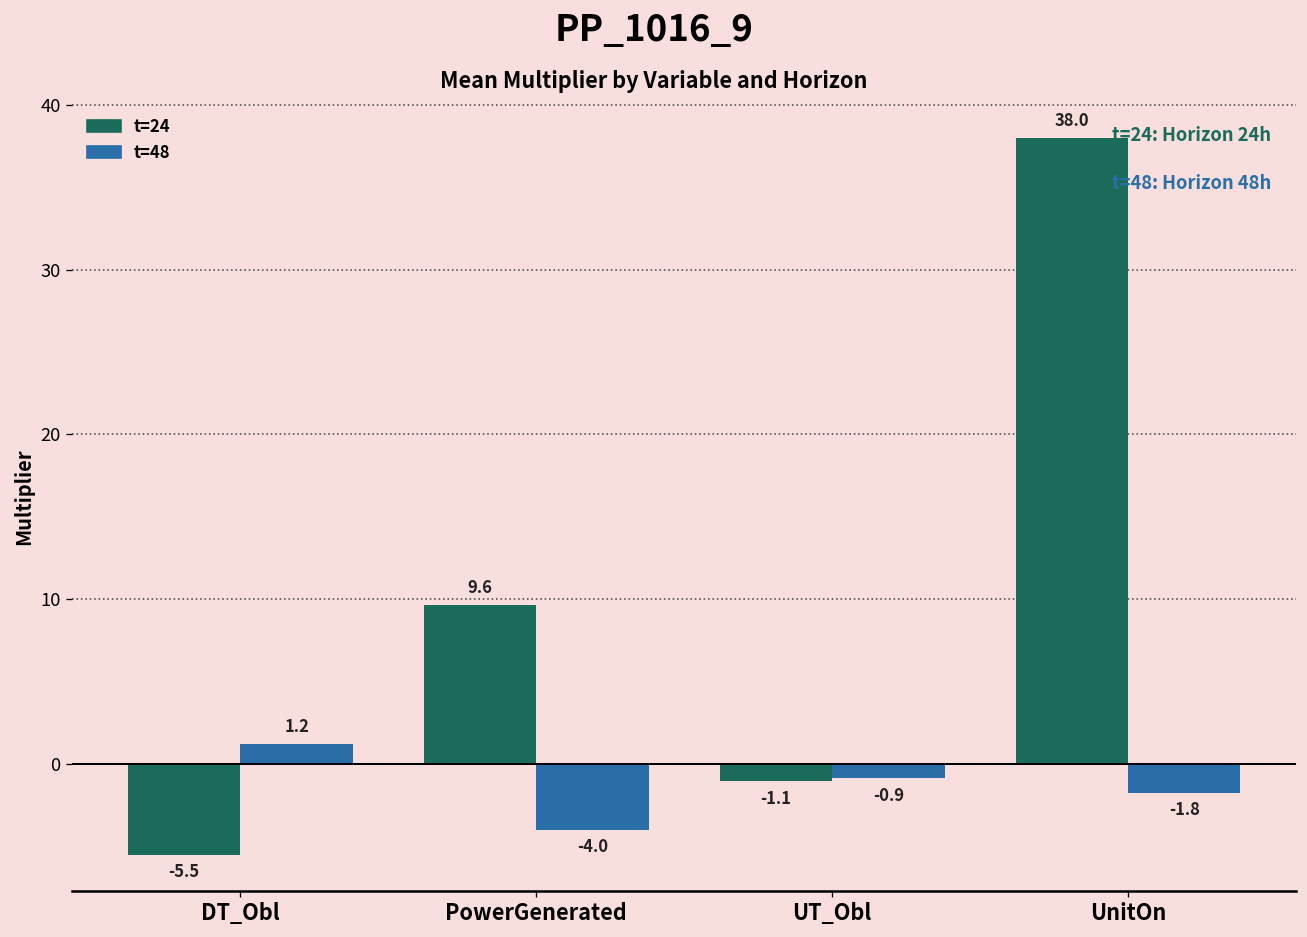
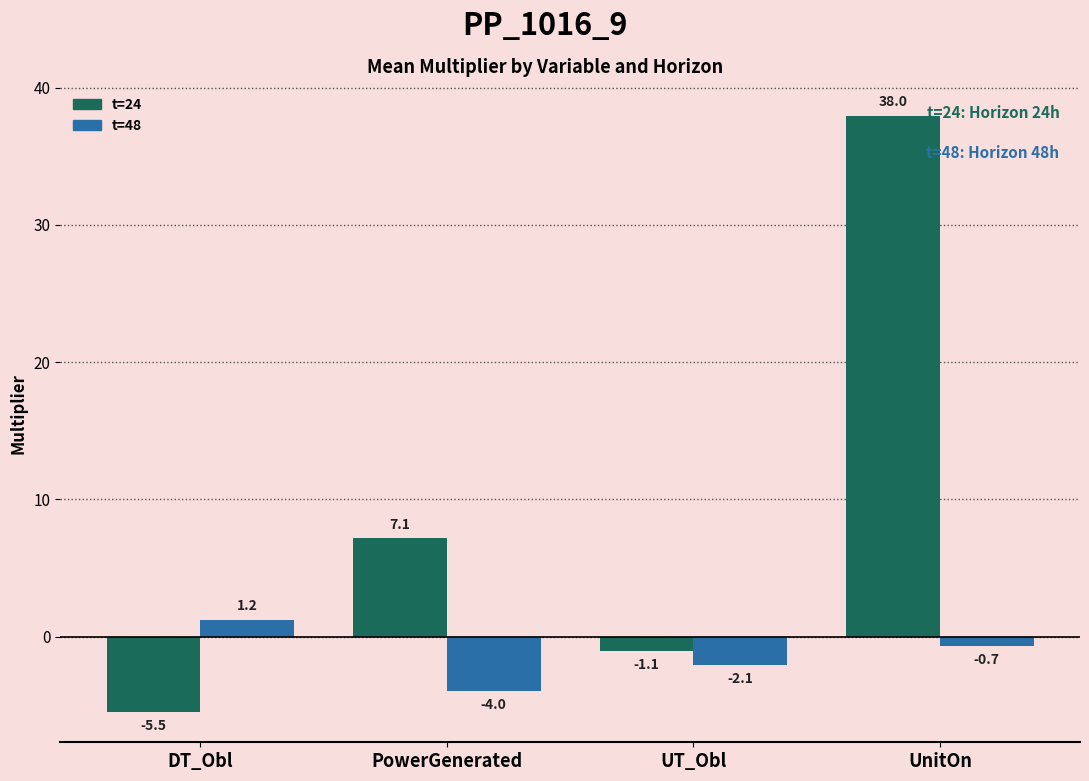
t=24, PowerGenerated: 9.6 -> 7.1
t=48, UT_Obl: -0.9 -> -2.1
t=48, UnitOn: -1.8 -> -0.7
